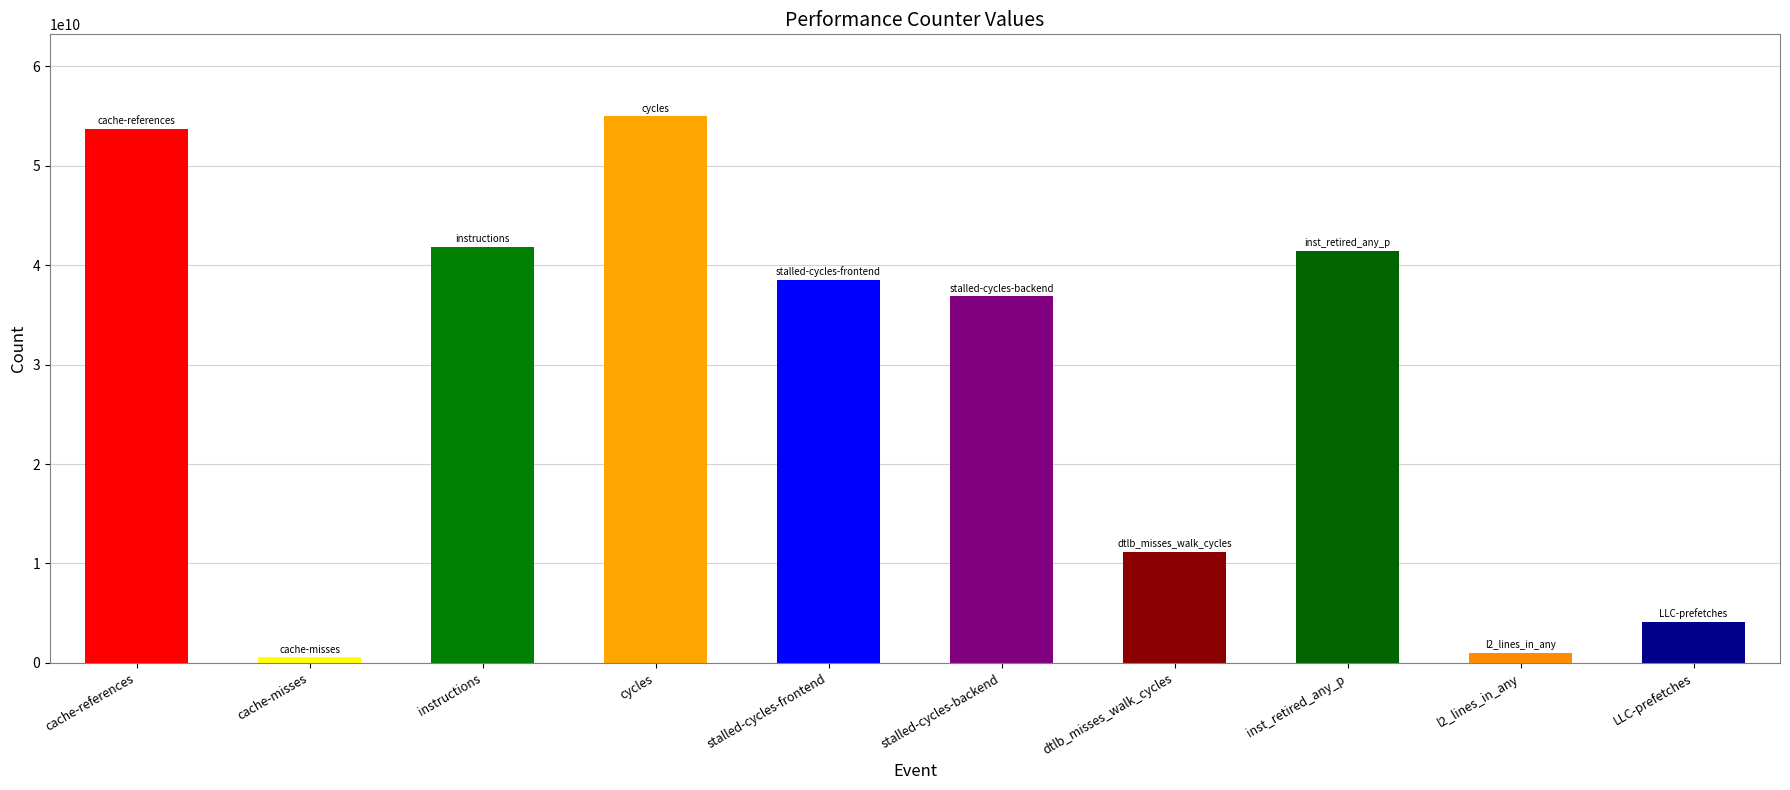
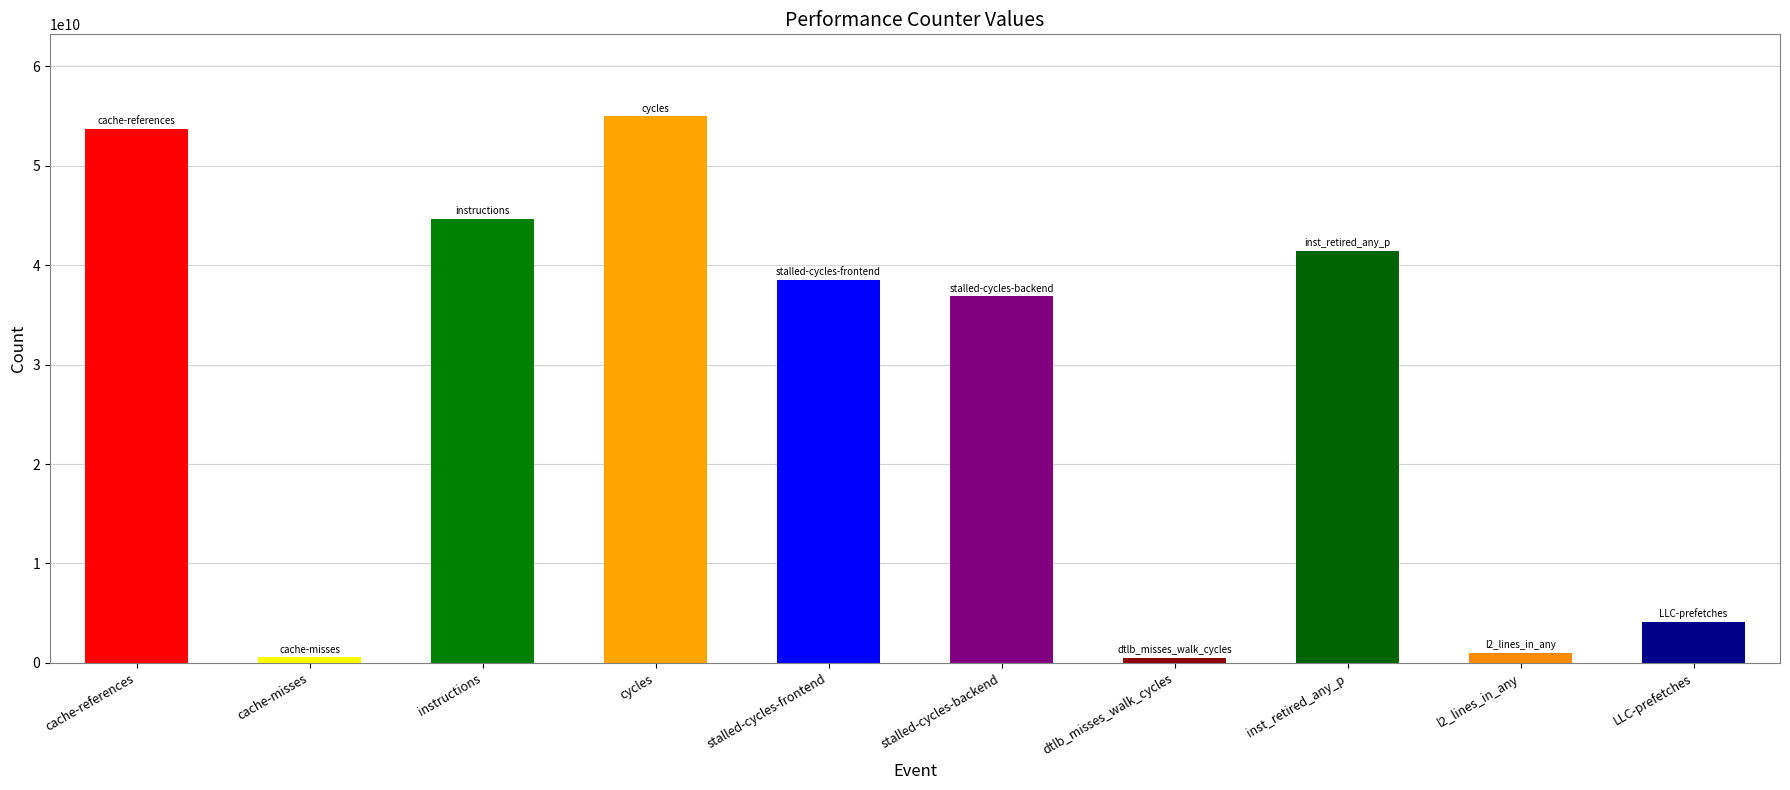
instructions: 42000000000 -> 45000000000
dtlb_misses_walk_cycles: 11000000000 -> 1000000000
